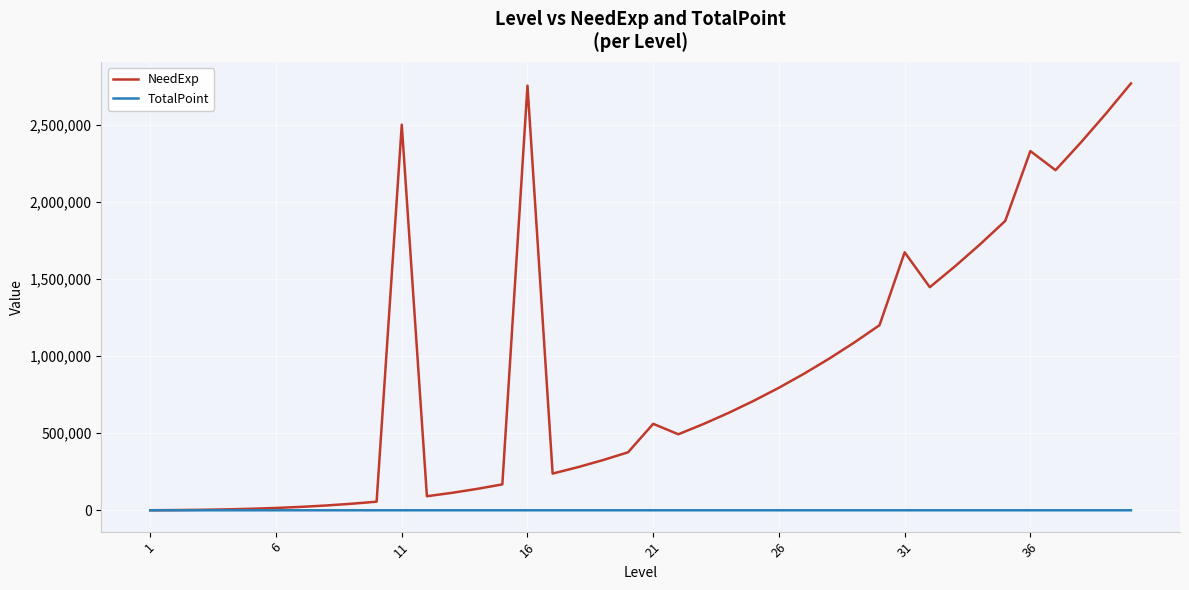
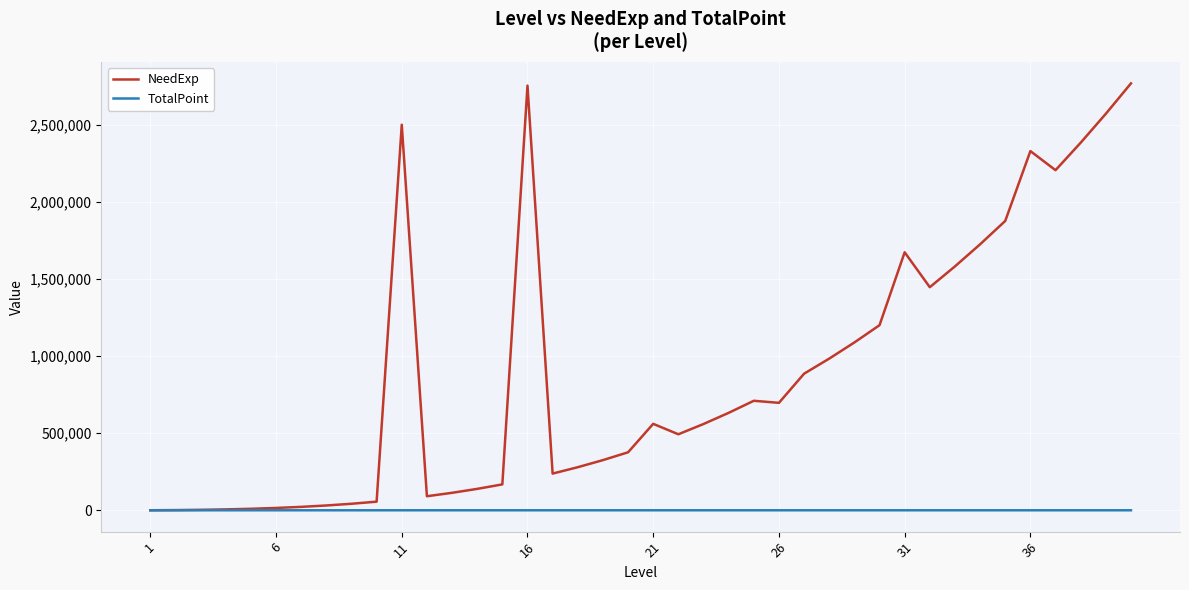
NeedExp, 26: 790,000 -> 700,000
